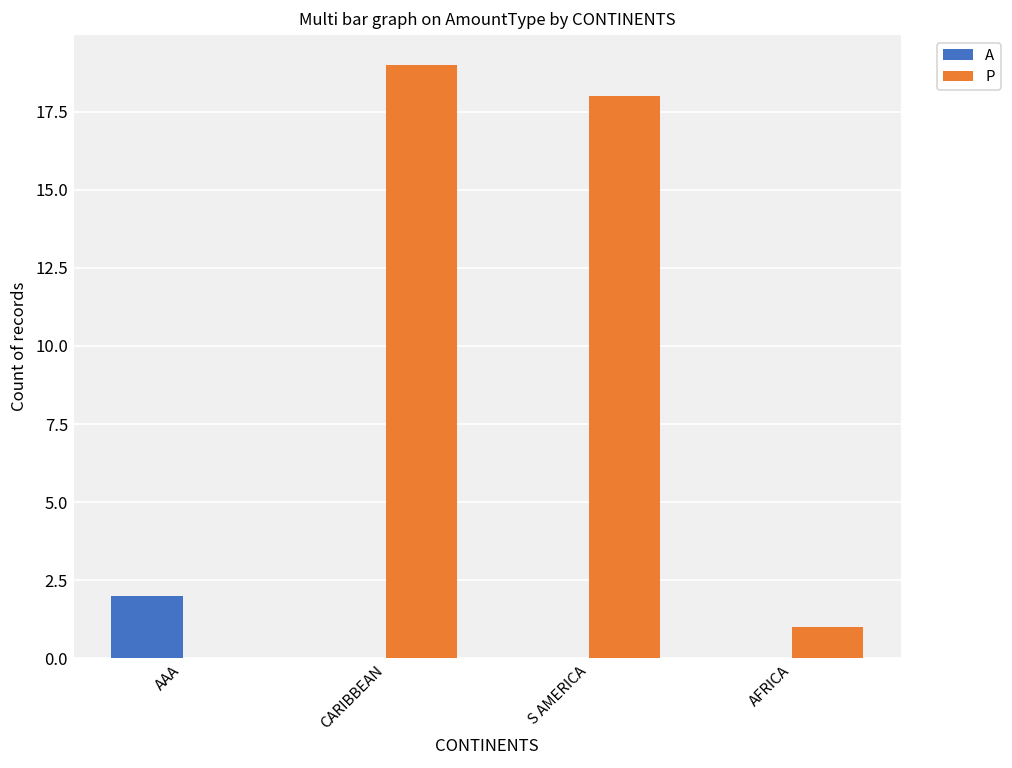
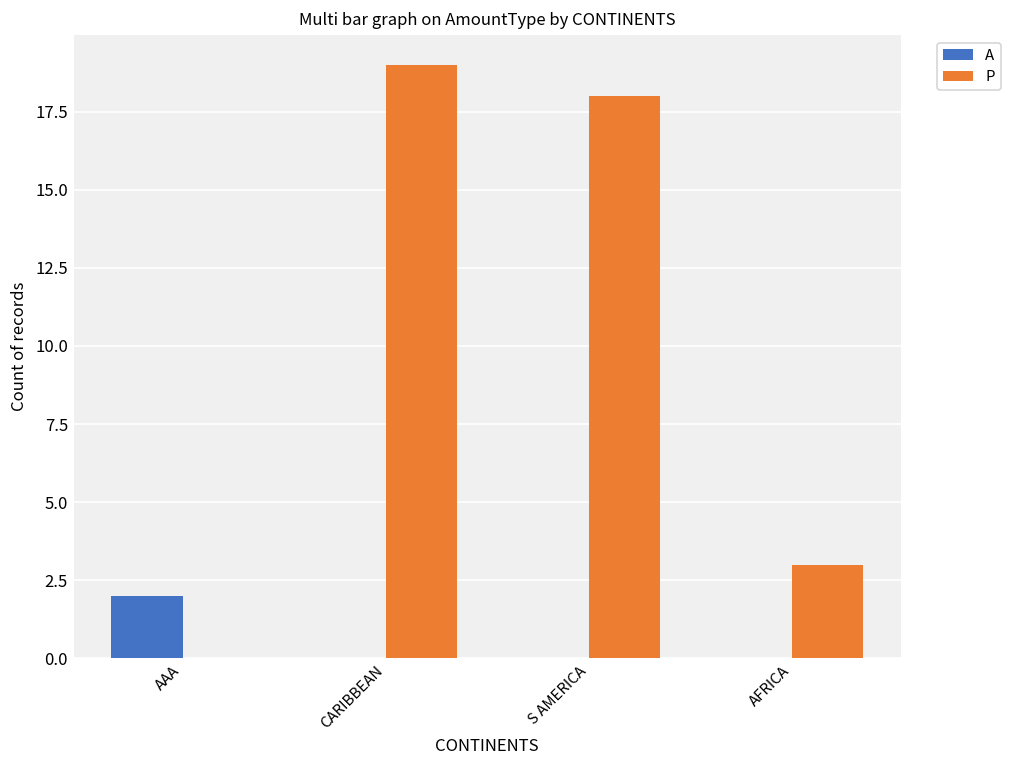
P, AFRICA: 1 -> 3
